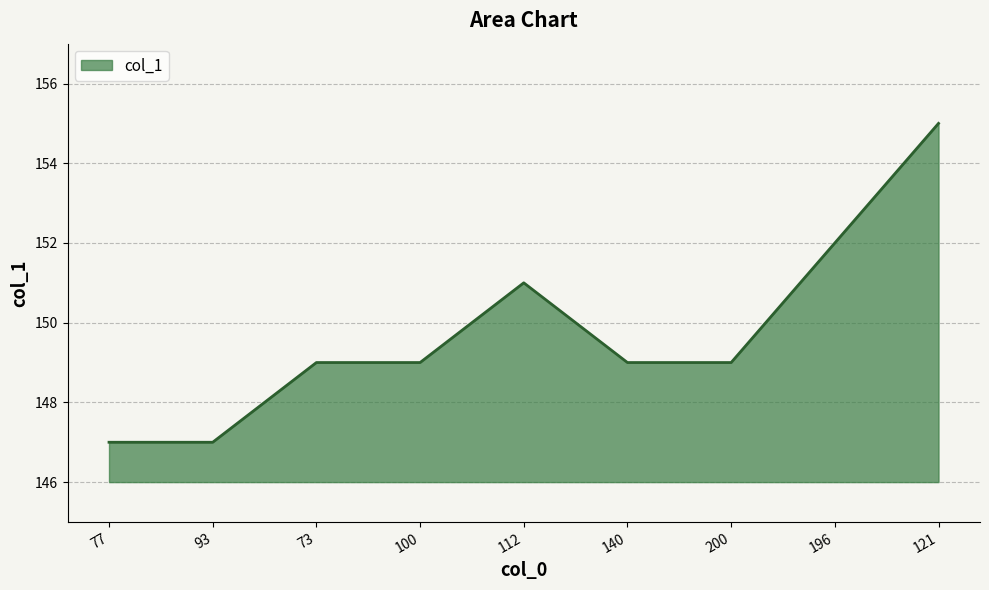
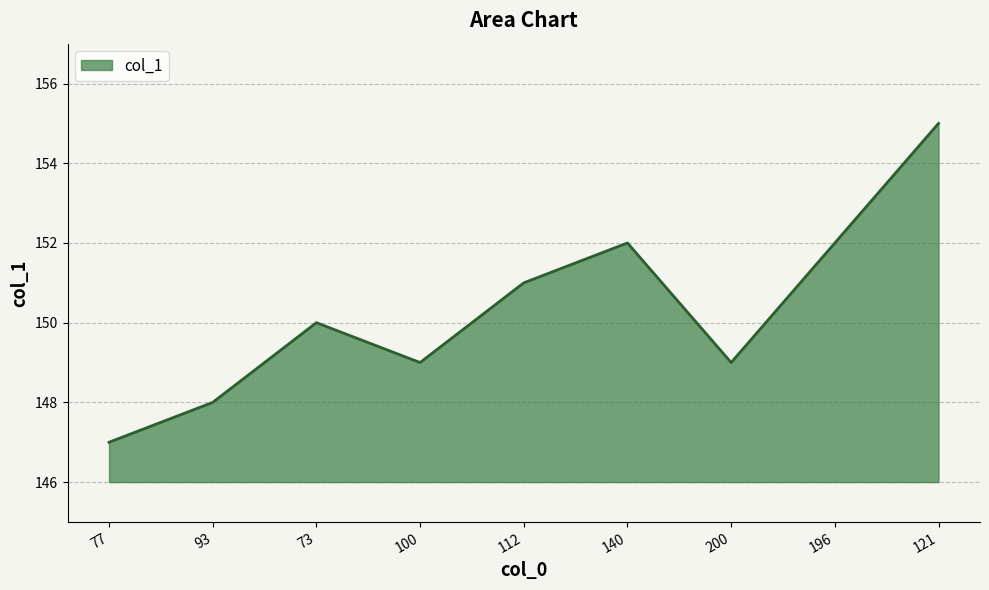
93: 147 -> 148
73: 149 -> 150
140: 149 -> 152
